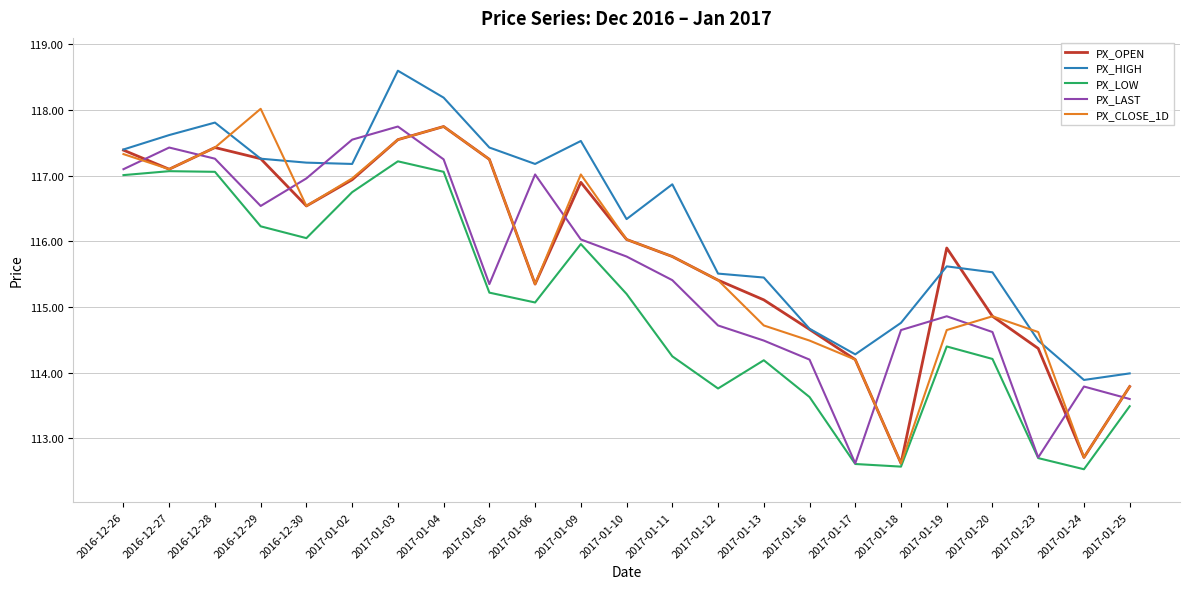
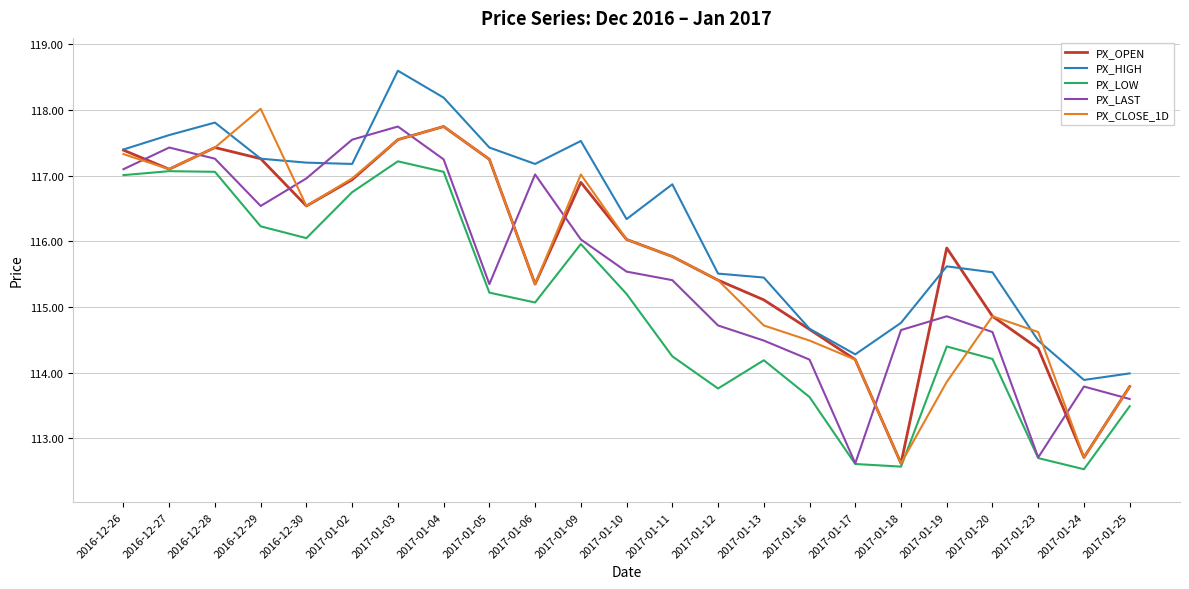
PX_LAST, 2017-01-10: 115.8 -> 115.5
PX_CLOSE_1D, 2017-01-19: 114.7 -> 113.9
